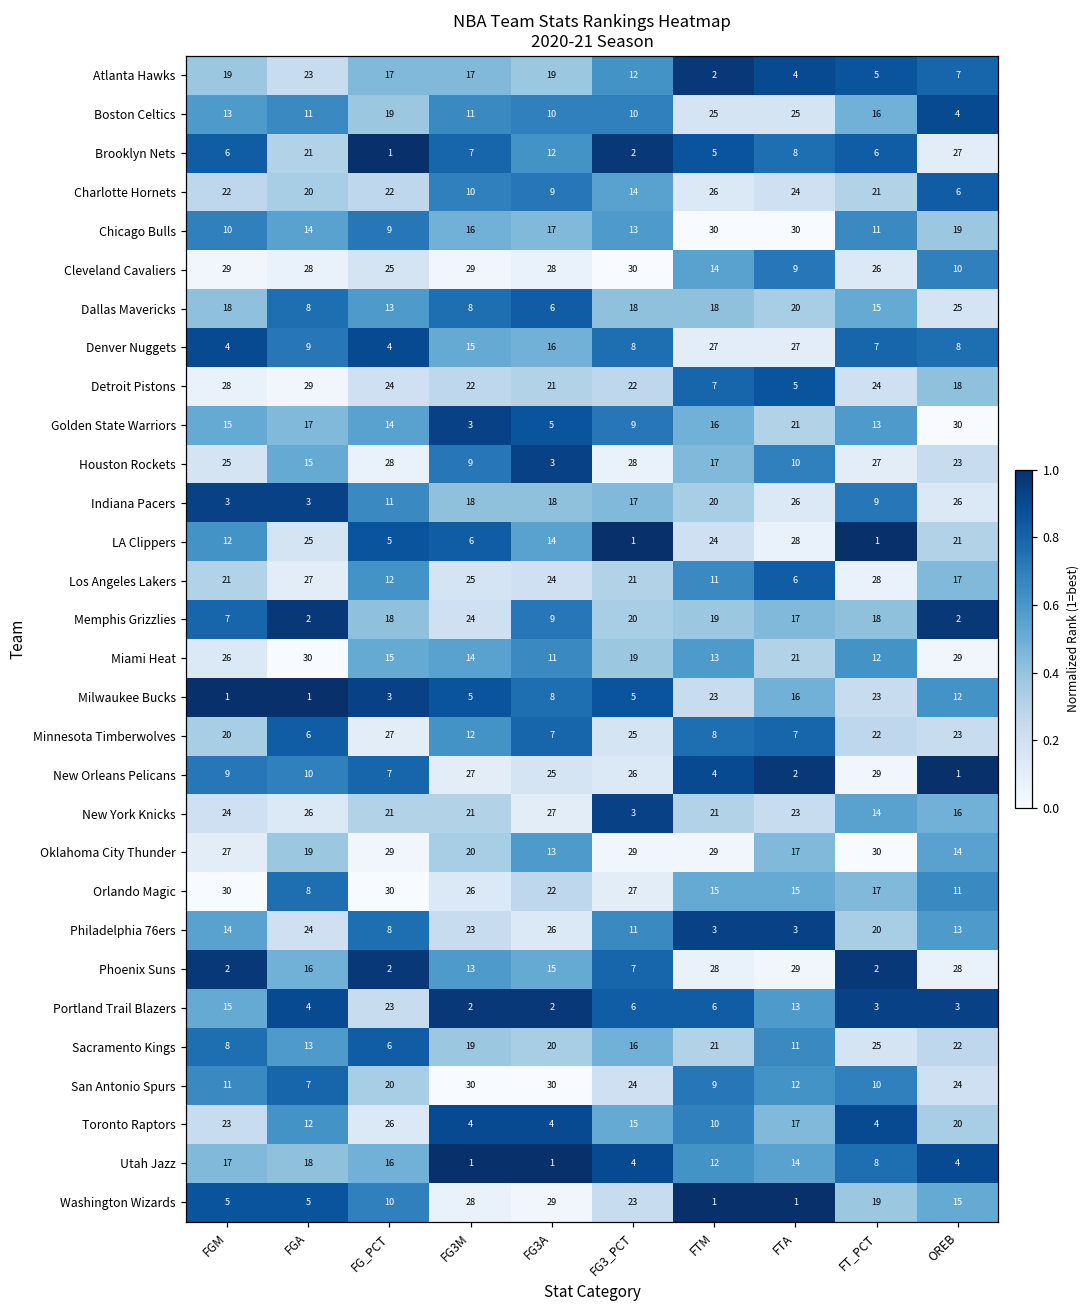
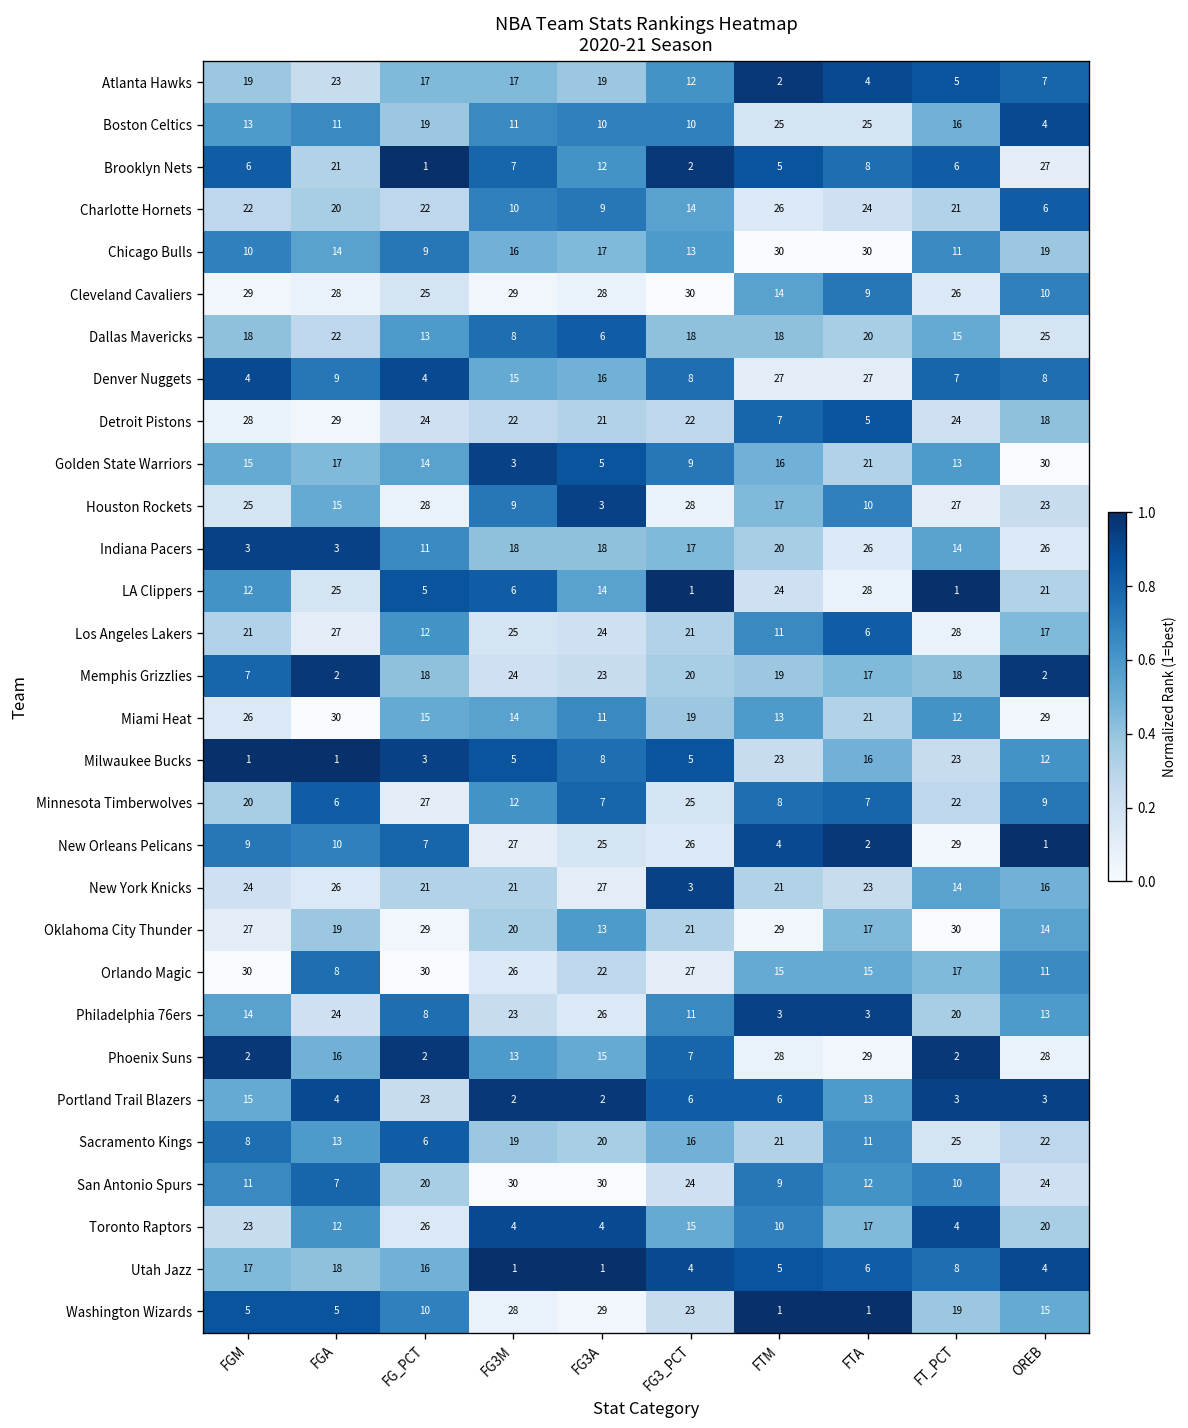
Dallas Mavericks, FGA: 8 -> 22
Indiana Pacers, FT_PCT: 9 -> 14
Memphis Grizzlies, FG3A: 9 -> 23
Minnesota Timberwolves, OREB: 23 -> 9
Oklahoma City Thunder, FG3_PCT: 29 -> 21
Utah Jazz, FTM: 12 -> 5
Utah Jazz, FTA: 14 -> 6
